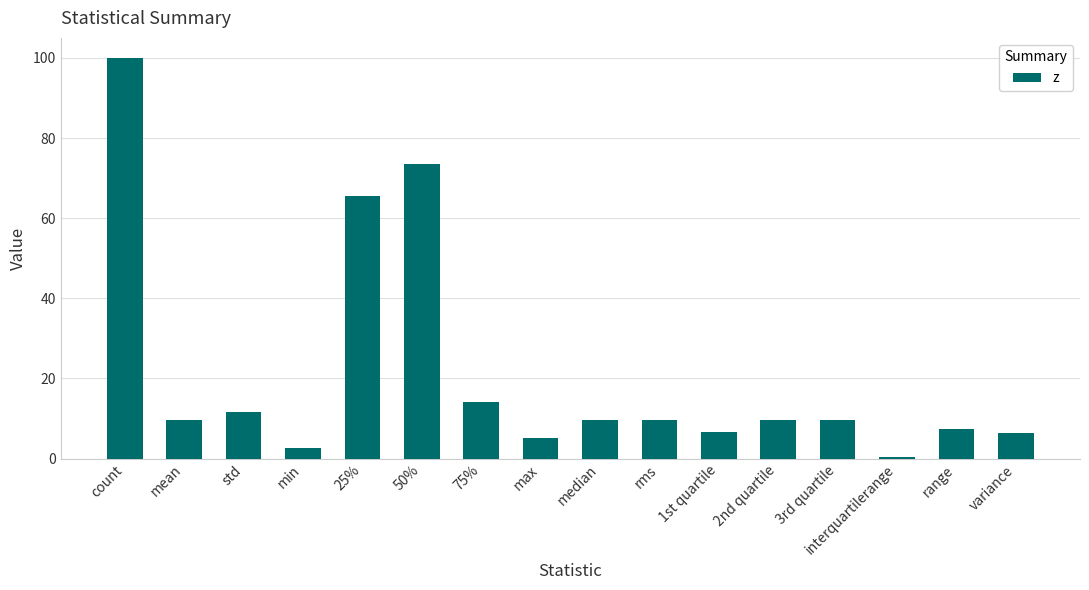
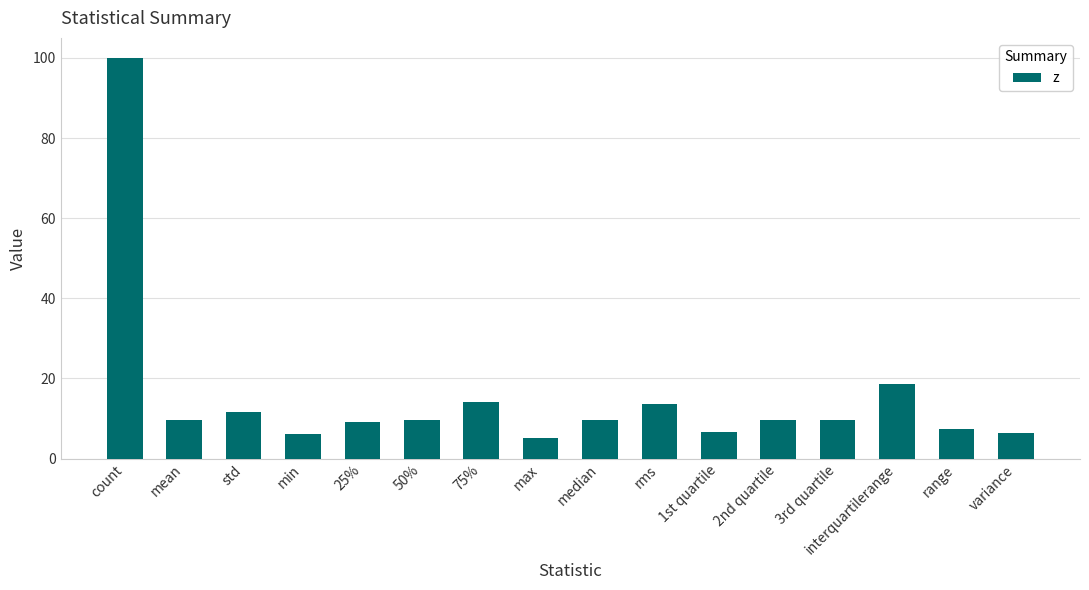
min: 3 -> 6
25%: 66 -> 9
50%: 73 -> 10
rms: 10 -> 14
interquartilerange: 0 -> 19
